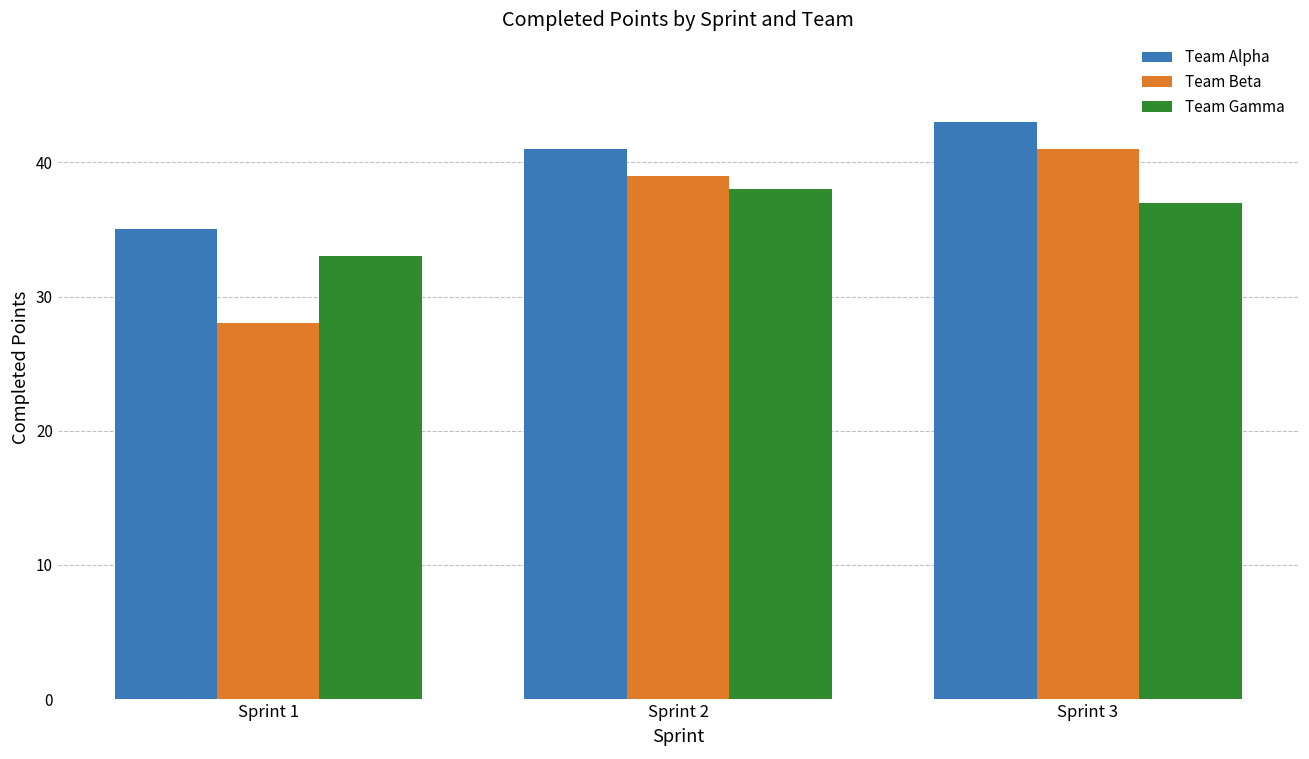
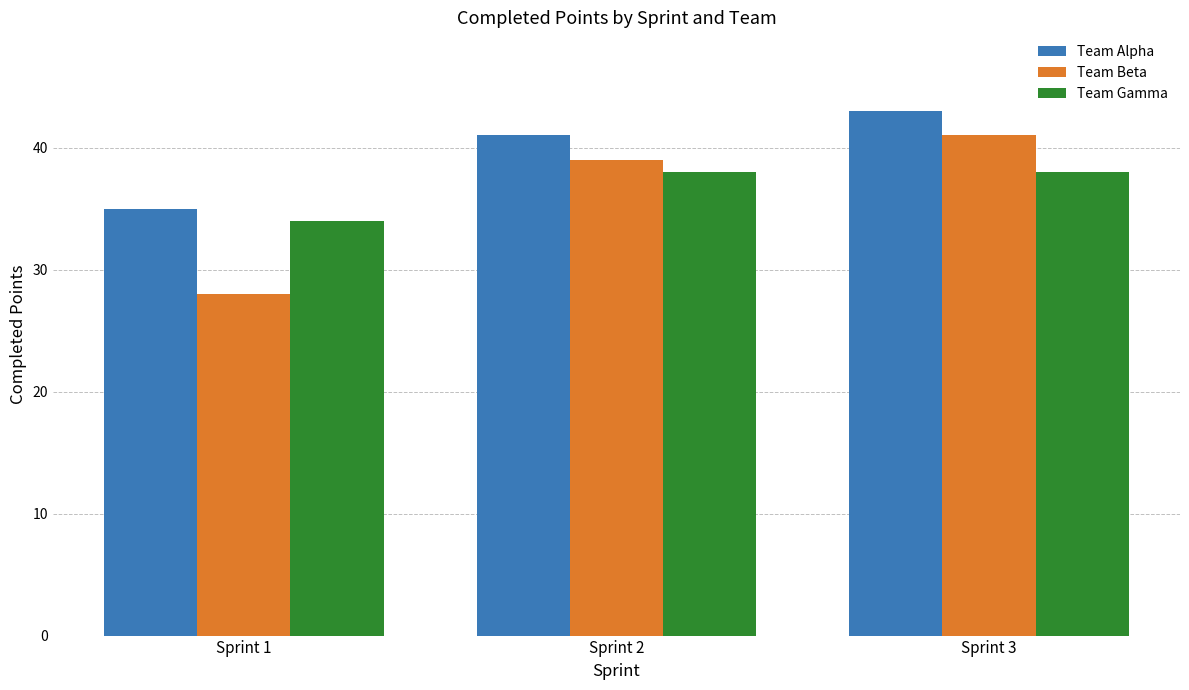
Team Gamma, Sprint 1: 33 -> 34
Team Gamma, Sprint 3: 37 -> 38
